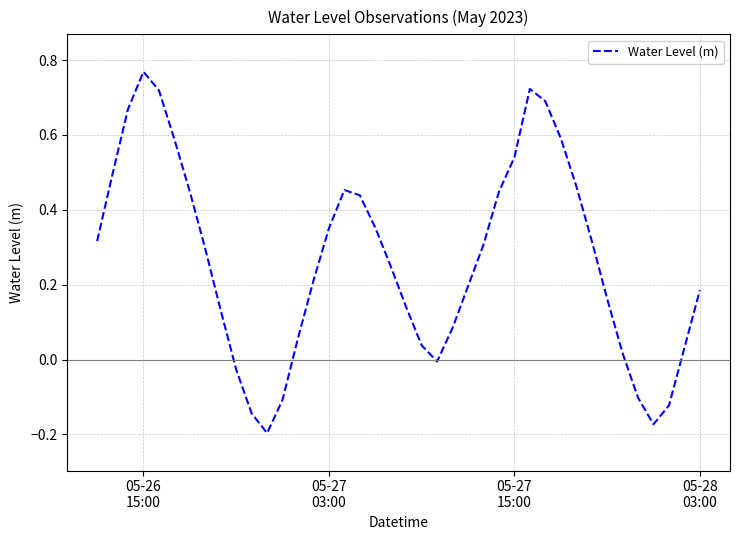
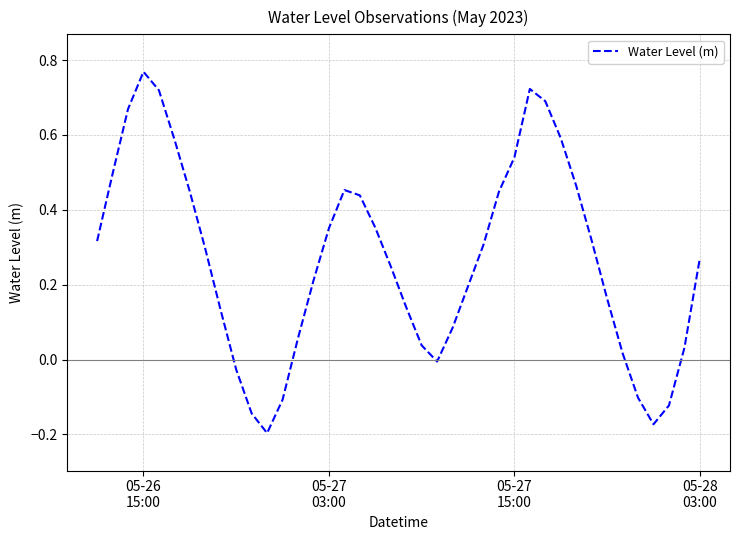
05-28 03:00: 0.19 -> 0.27
